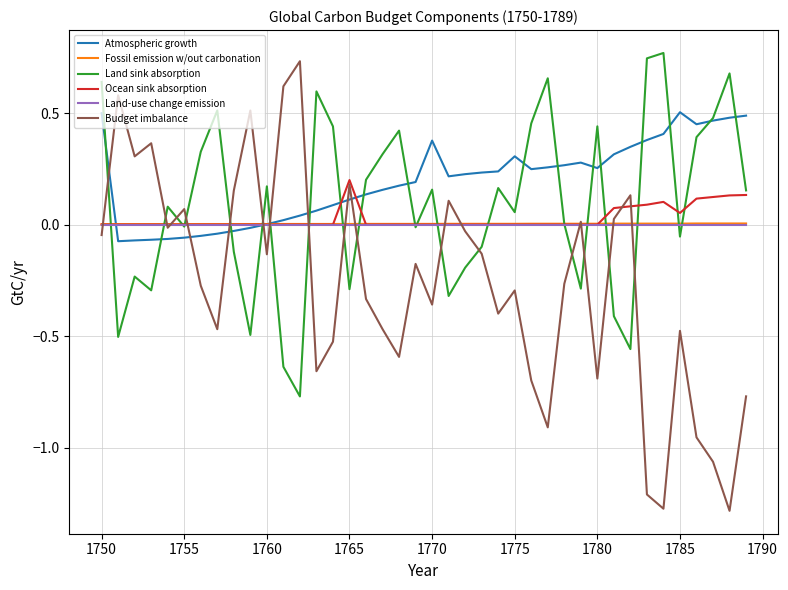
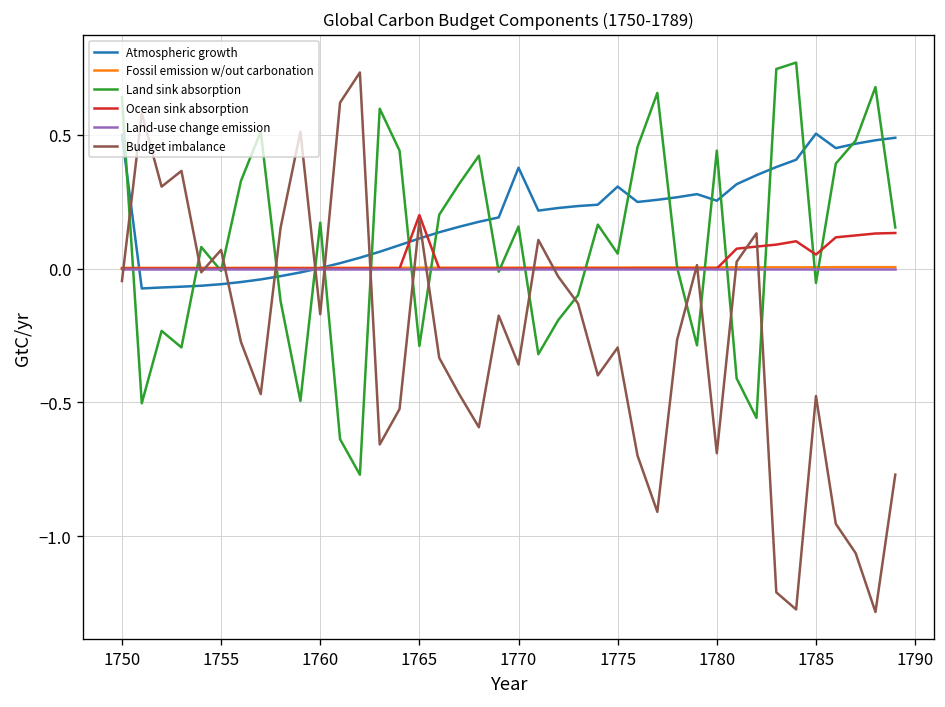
Budget imbalance, 1760: -0.13 -> -0.17
